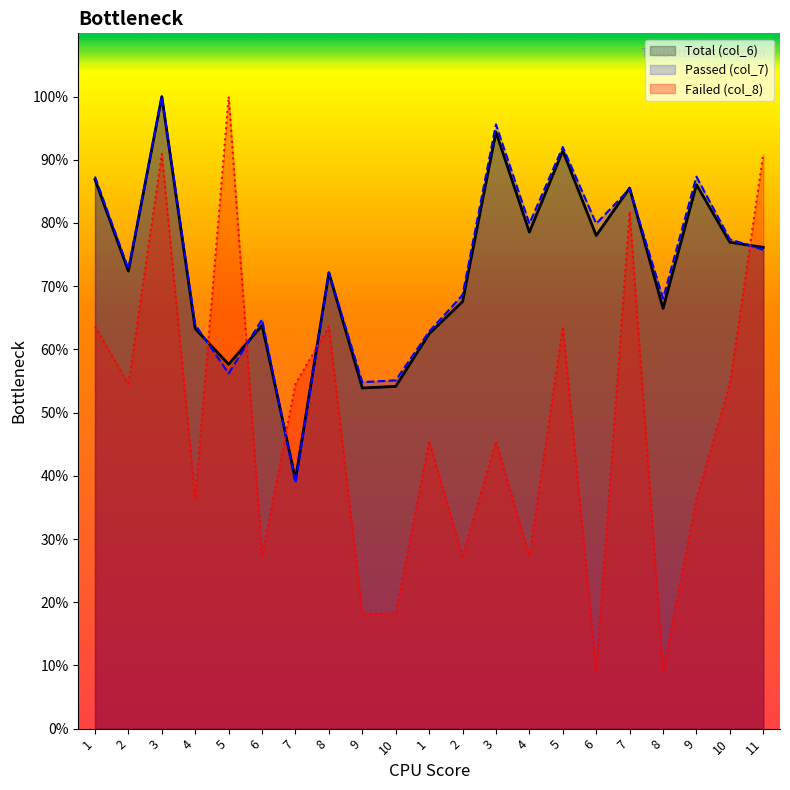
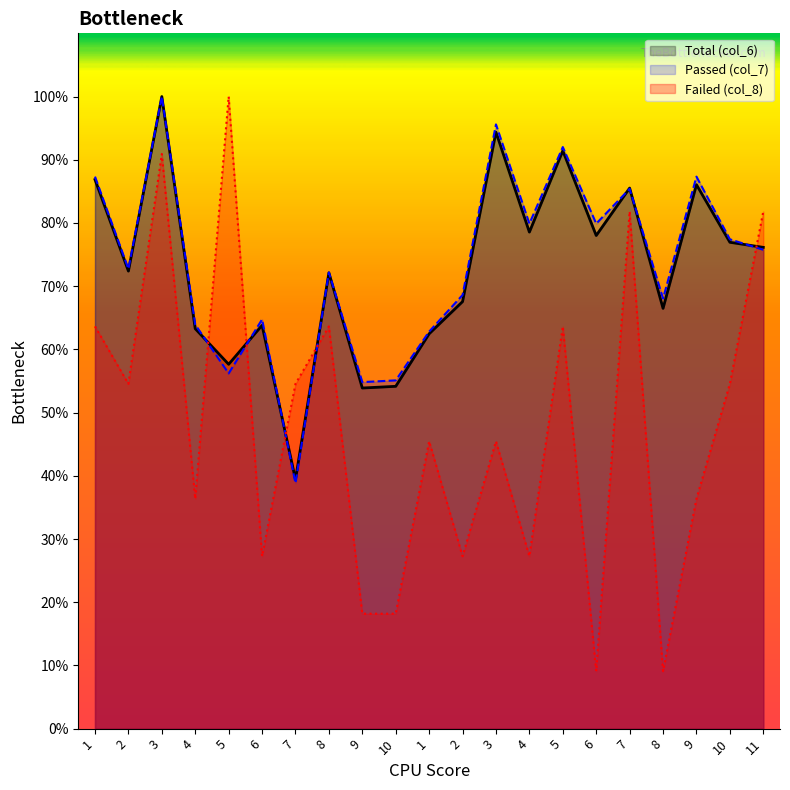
Failed (col_8), 11: 91% -> 82%
